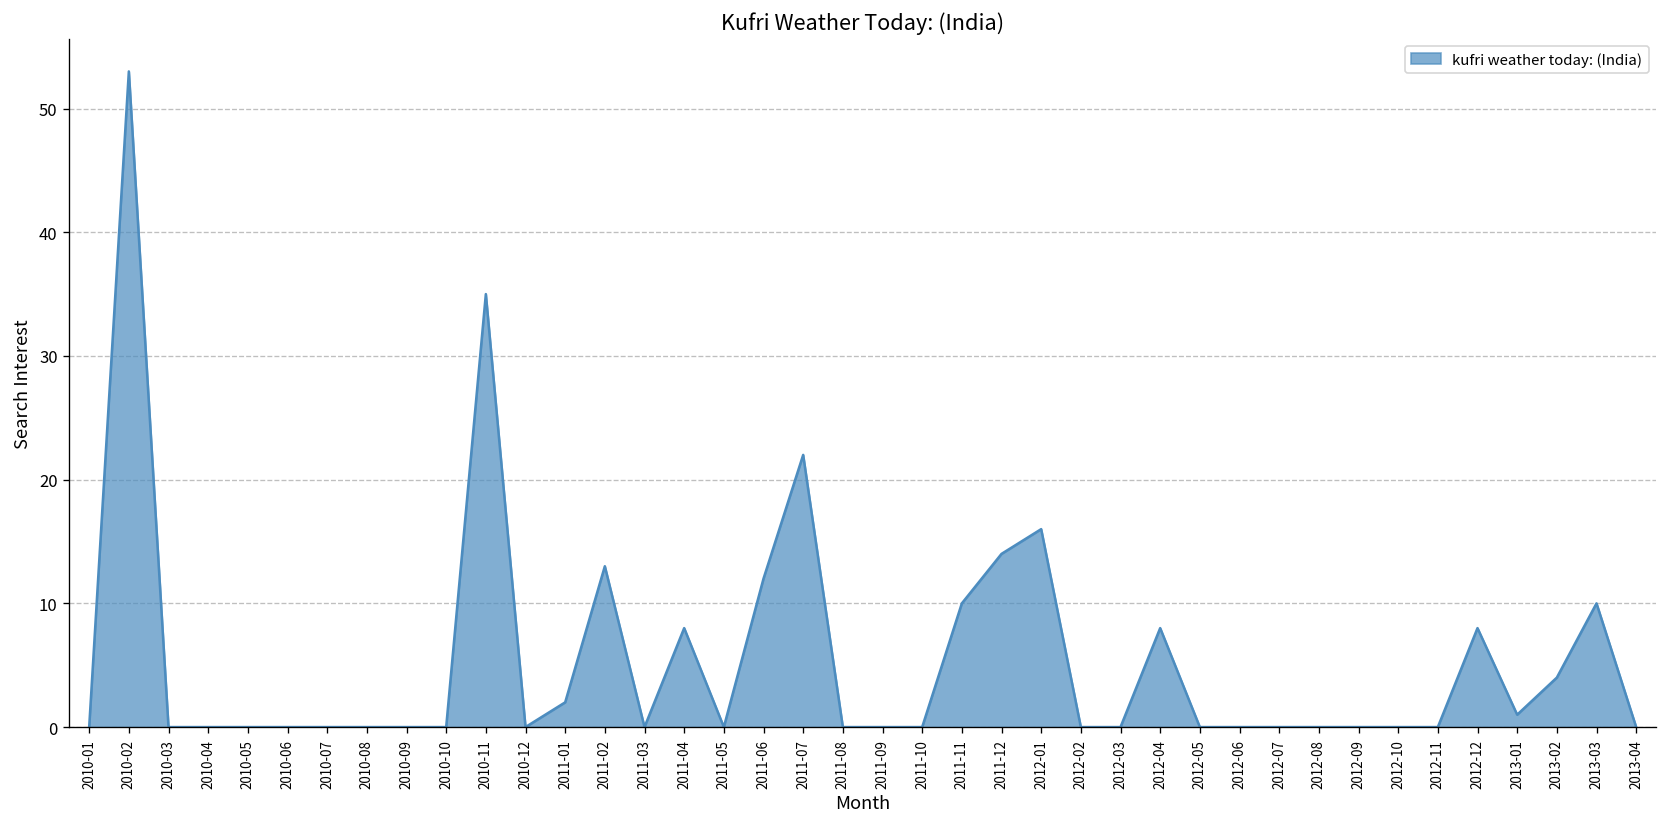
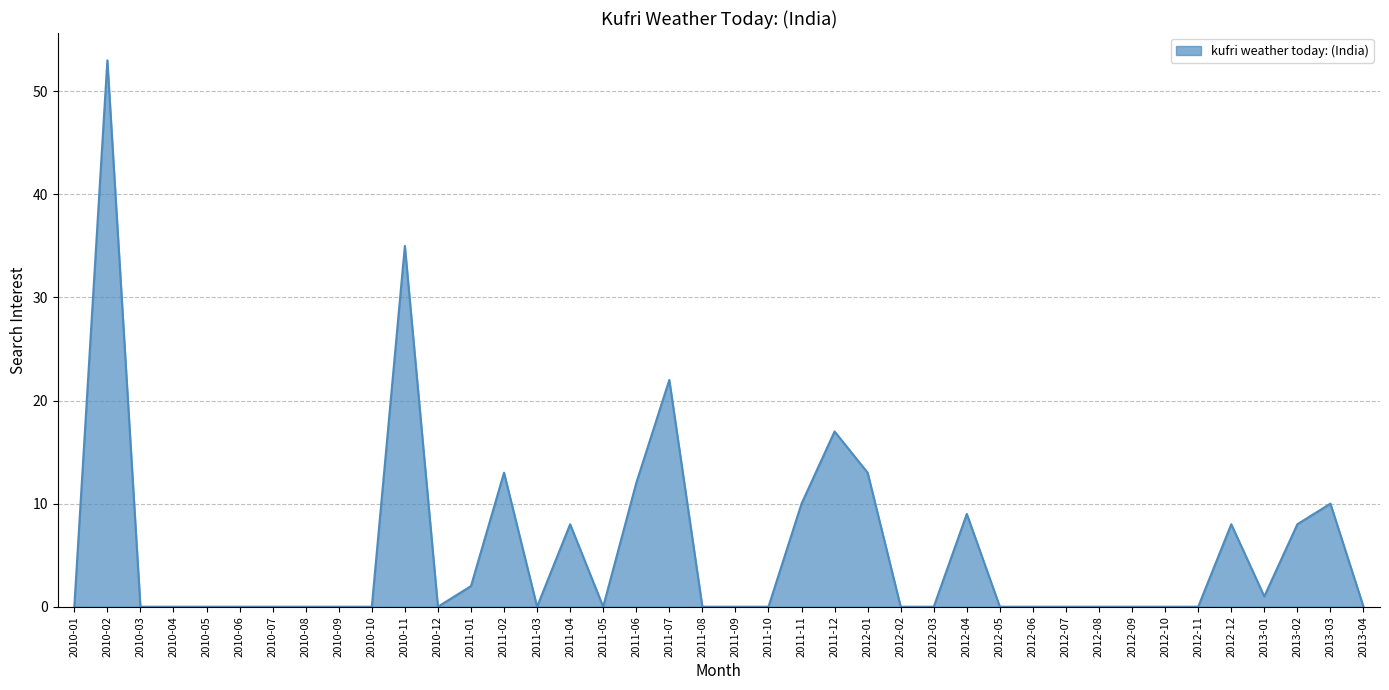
2011-12: 14 -> 17
2012-01: 16 -> 13
2012-04: 8 -> 9
2013-02: 4 -> 8
